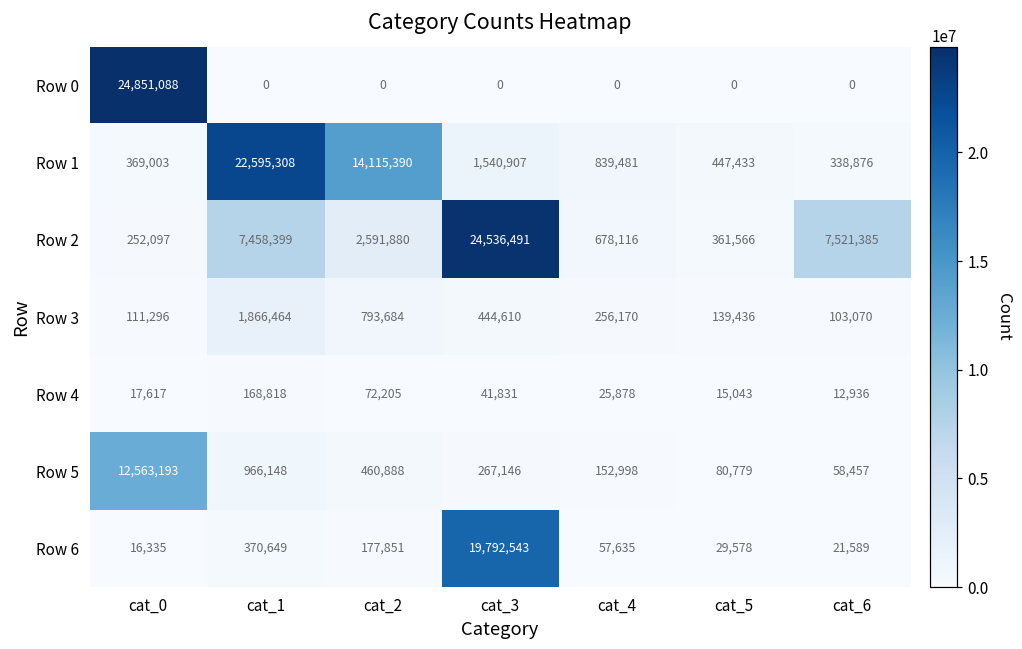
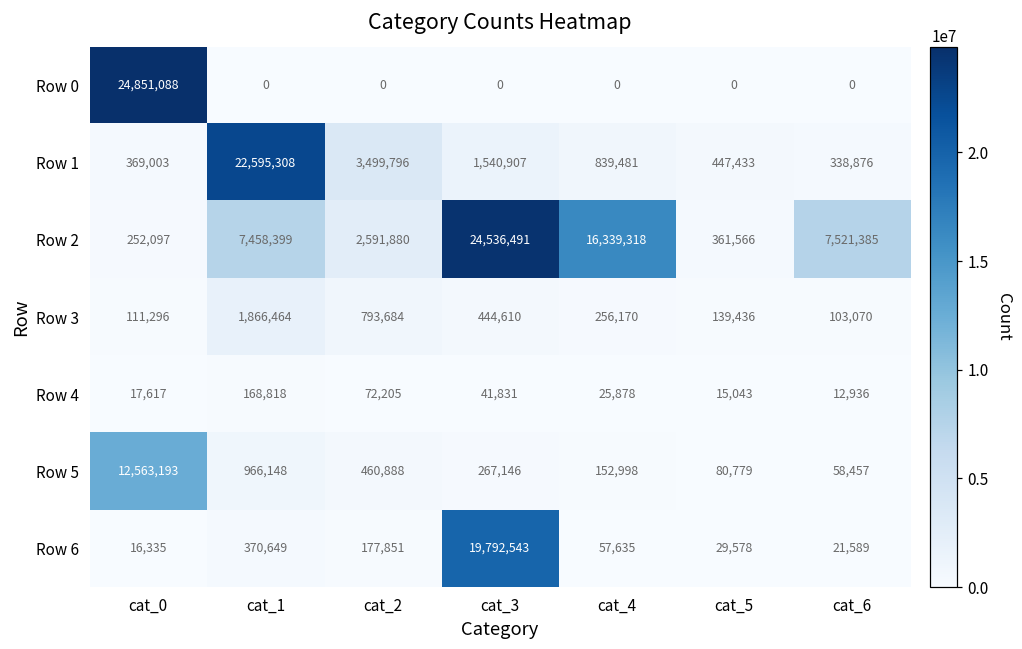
Row 1, cat_2: 14,115,390 -> 3,499,796
Row 2, cat_4: 678,116 -> 16,339,318
